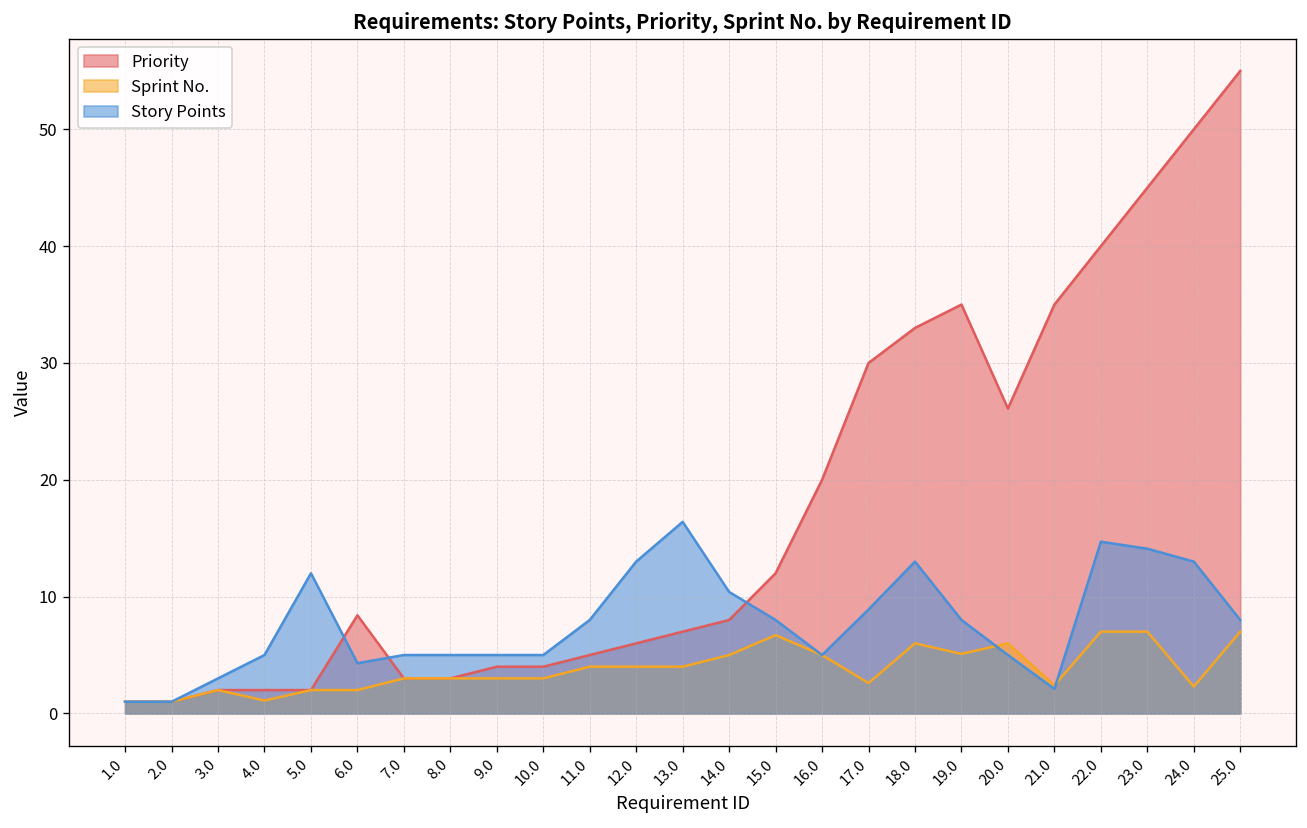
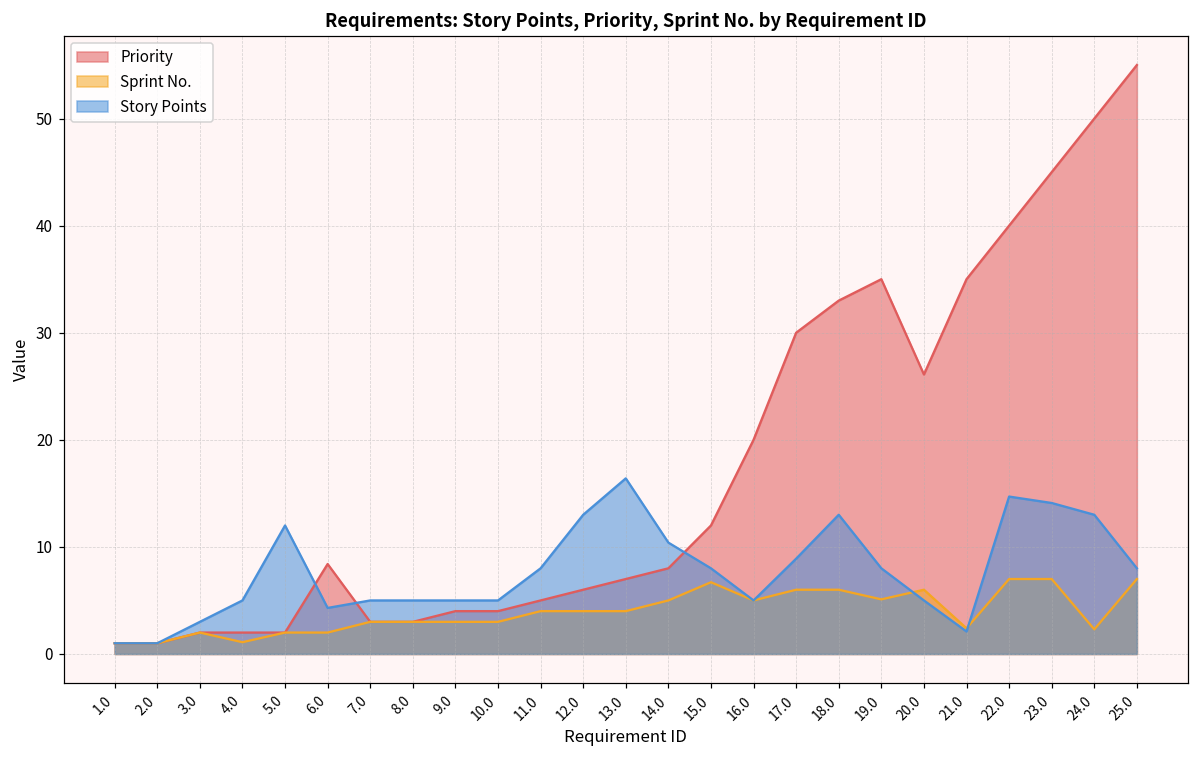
Sprint No., 17.0: 3 -> 6
